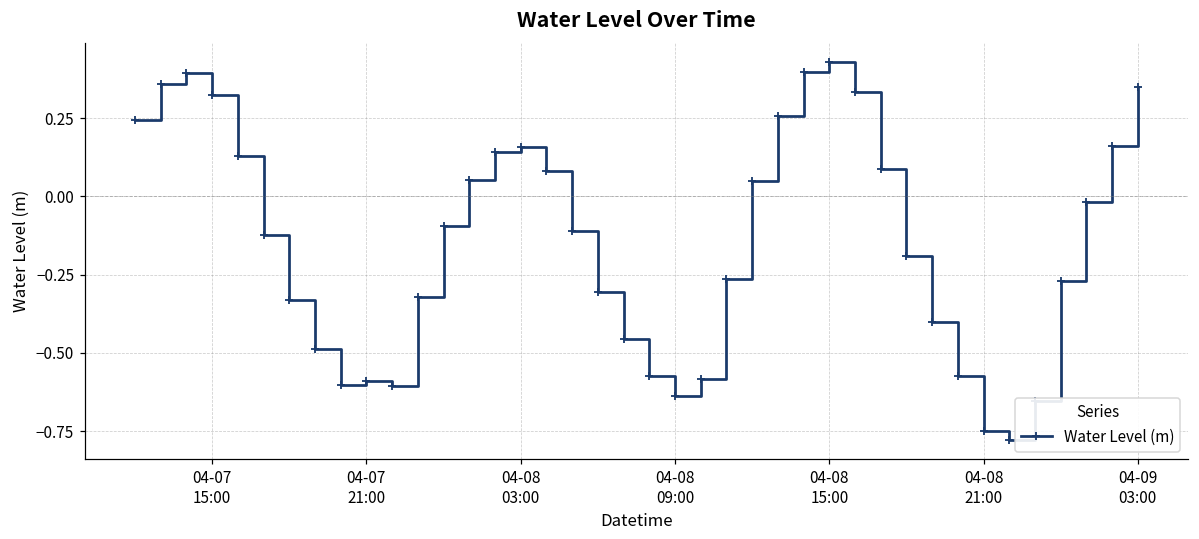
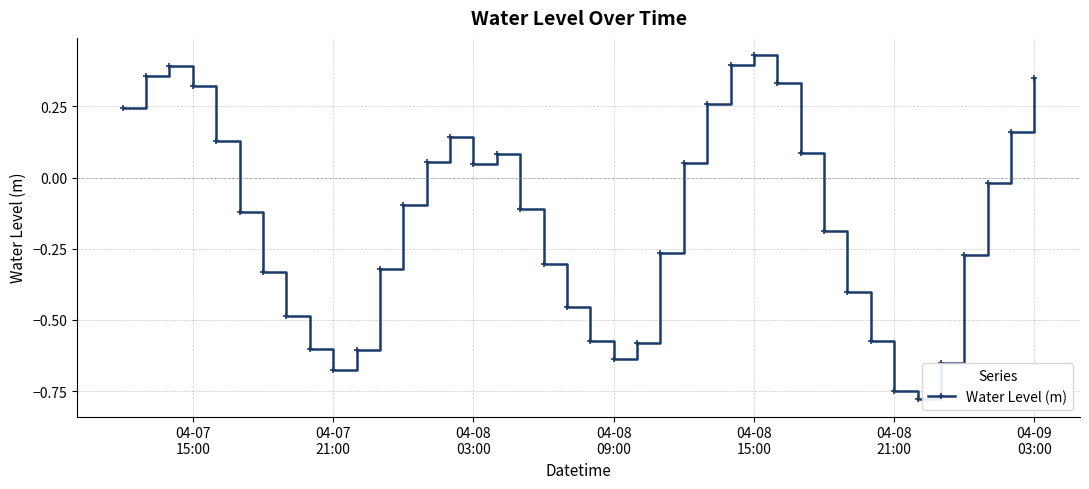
04-07 21:00: -0.59 -> -0.68
04-08 03:00: 0.16 -> 0.05
